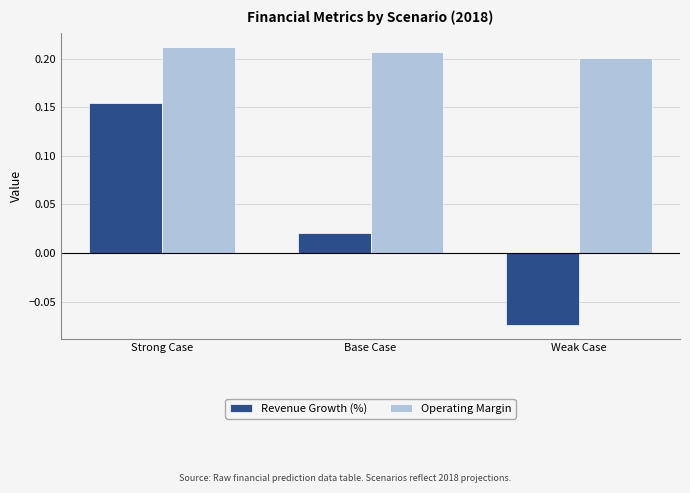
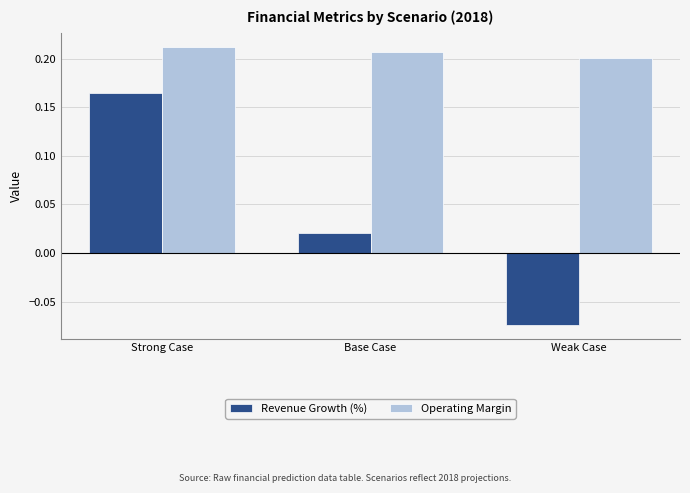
Revenue Growth (%), Strong Case: 0.15 -> 0.16
